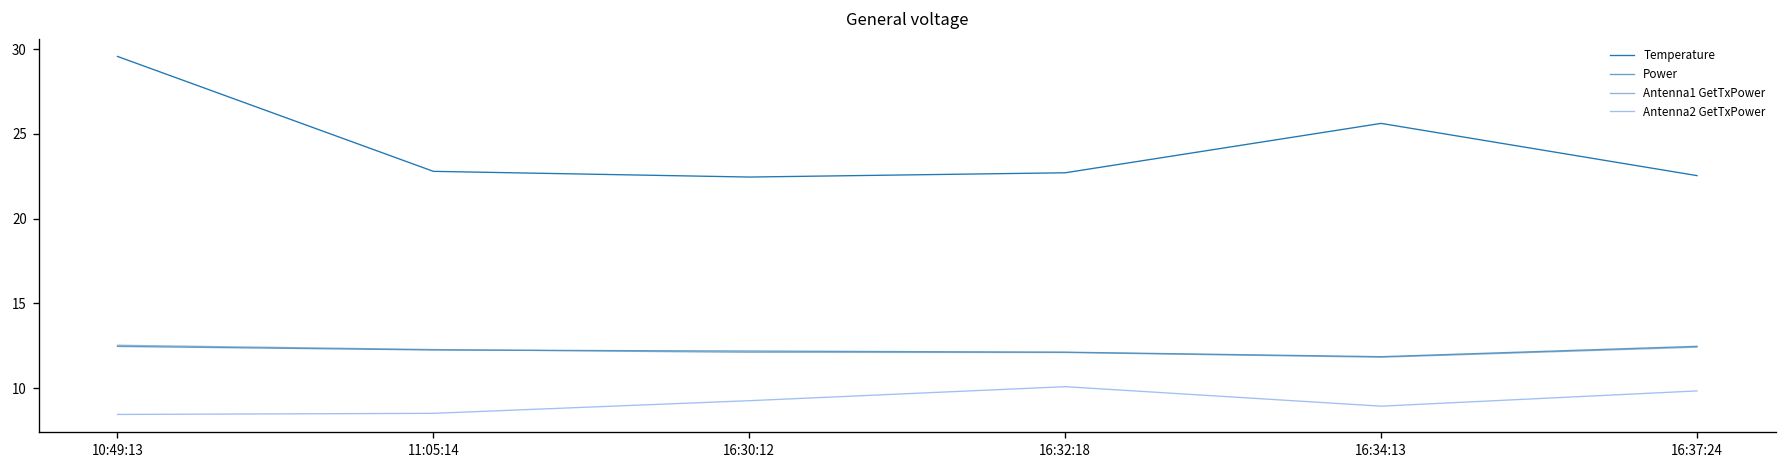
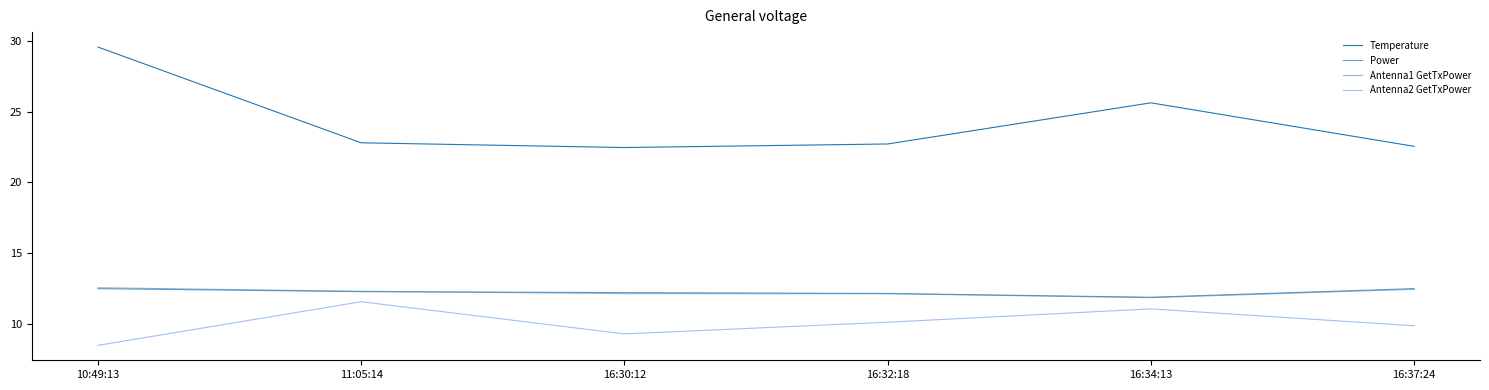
Antenna2 GetTxPower, 11:05:14: 8.5 -> 11.5
Antenna2 GetTxPower, 16:34:13: 8.9 -> 11.0
